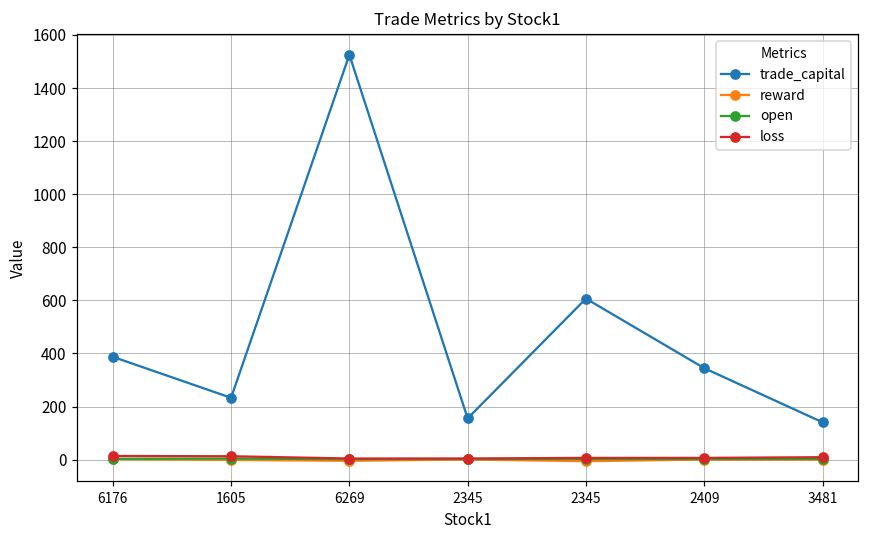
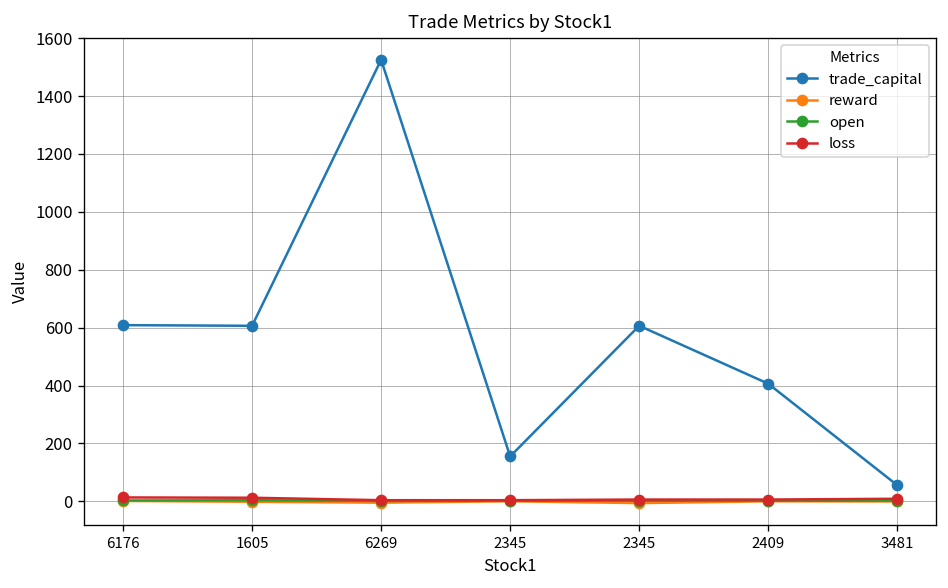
trade_capital, 6176: 390 -> 610
trade_capital, 1605: 230 -> 610
trade_capital, 2409: 340 -> 410
trade_capital, 3481: 140 -> 60
